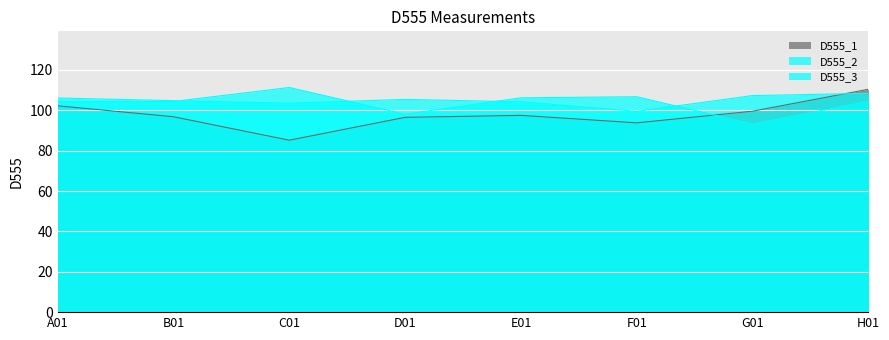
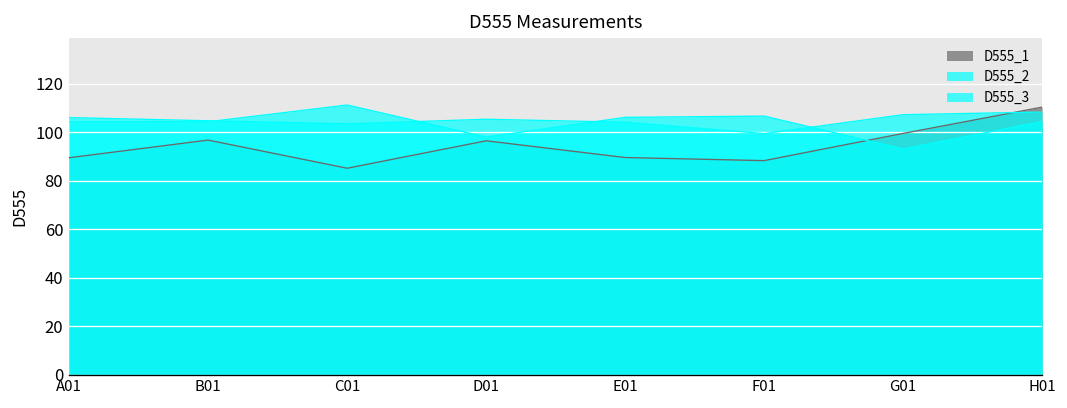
D555_1, A01: 102 -> 90
D555_1, E01: 97 -> 90
D555_1, F01: 94 -> 88
